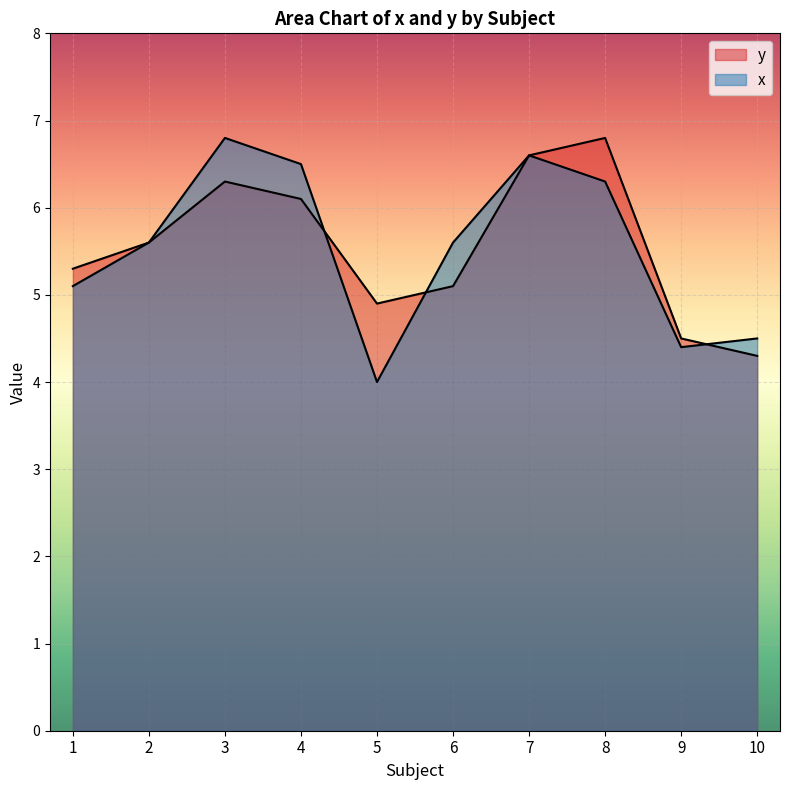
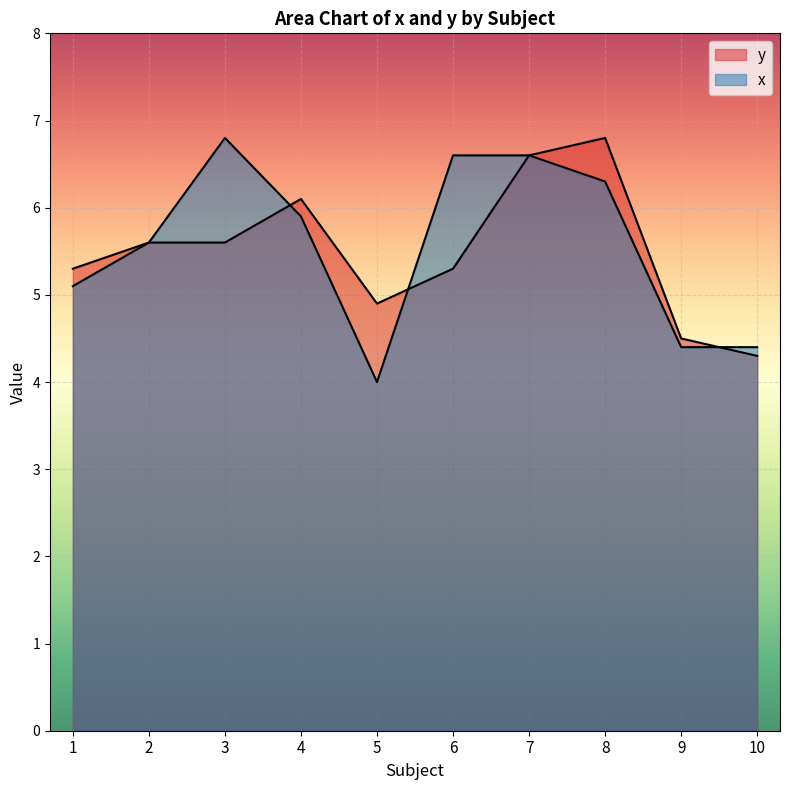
y, 3: 6.3 -> 5.6
x, 4: 6.5 -> 5.9
y, 6: 5.1 -> 5.3
x, 6: 5.6 -> 6.6
x, 10: 4.5 -> 4.4
